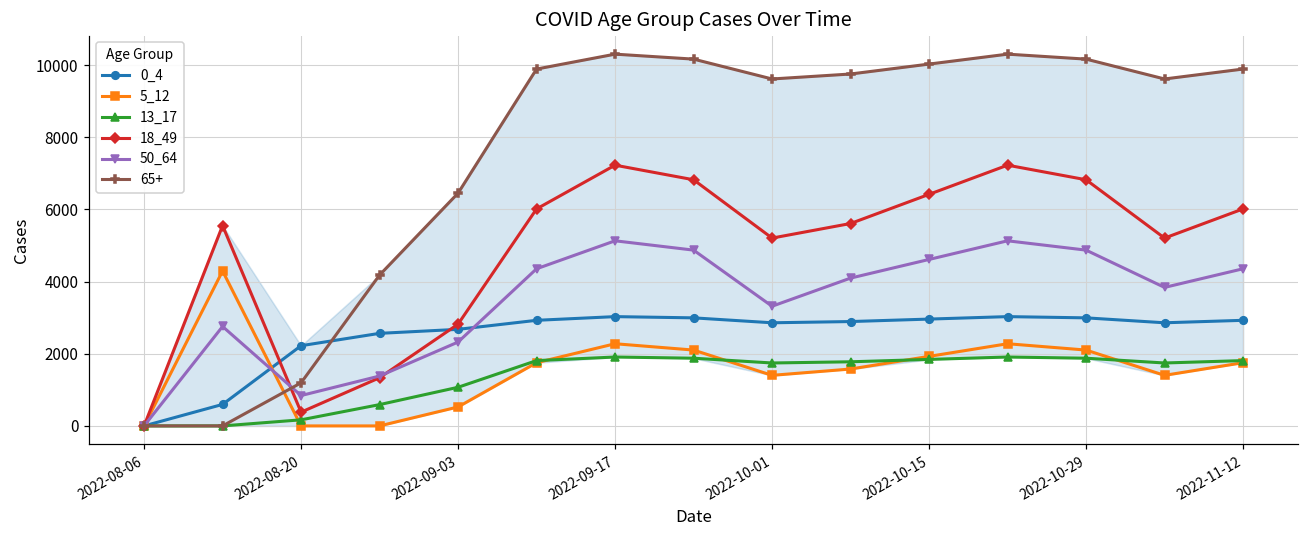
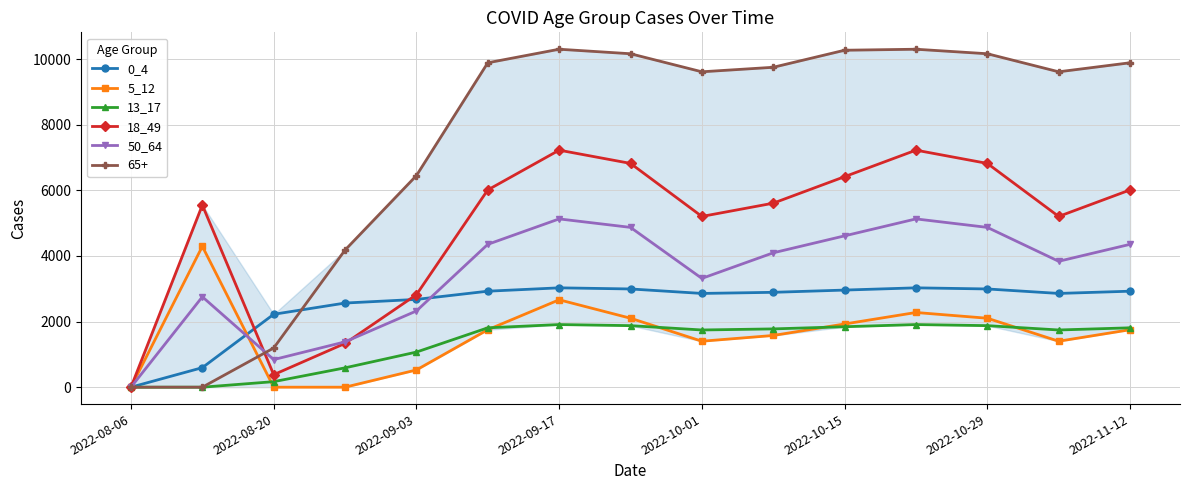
5_12, 2022-09-17: 2300 -> 2700
65+, 2022-10-15: 10000 -> 10300
